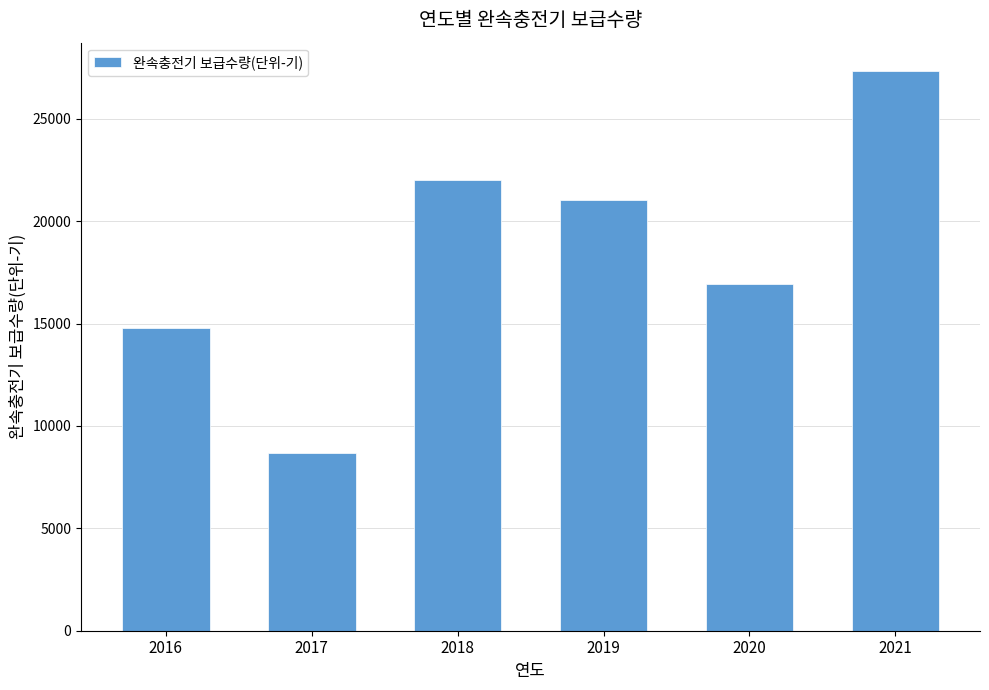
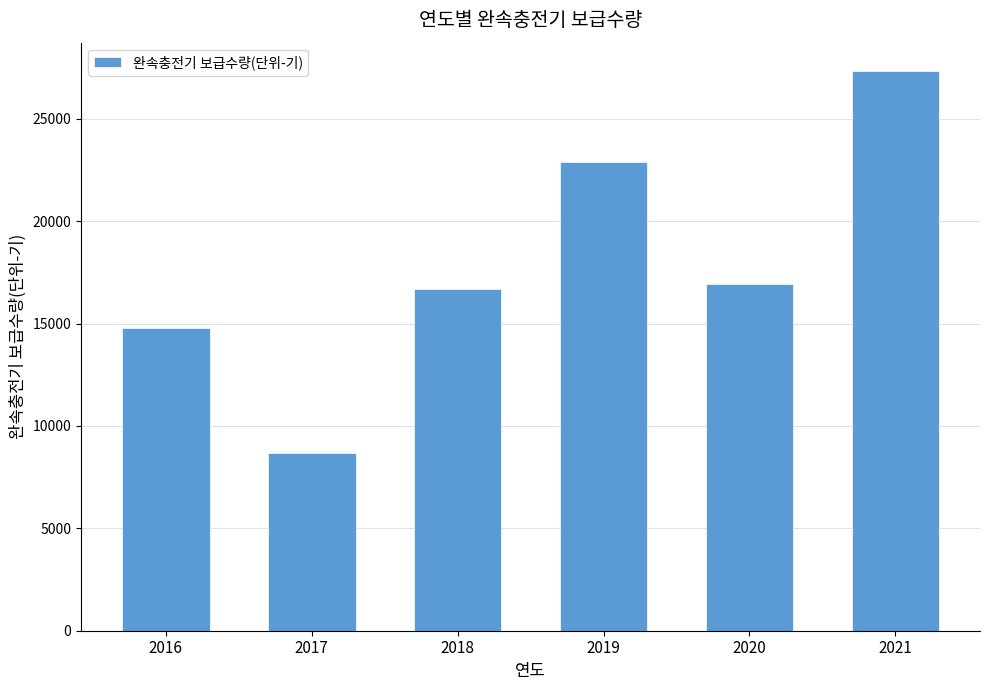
2018: 22000 -> 16700
2019: 21000 -> 22900
